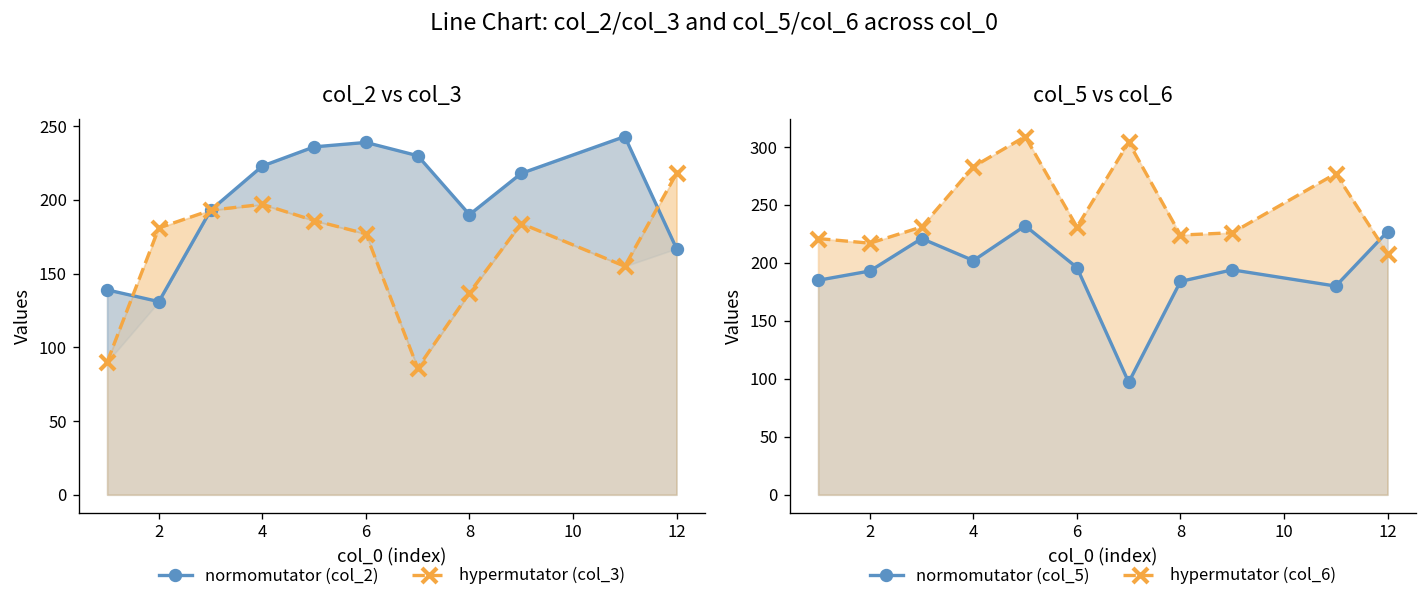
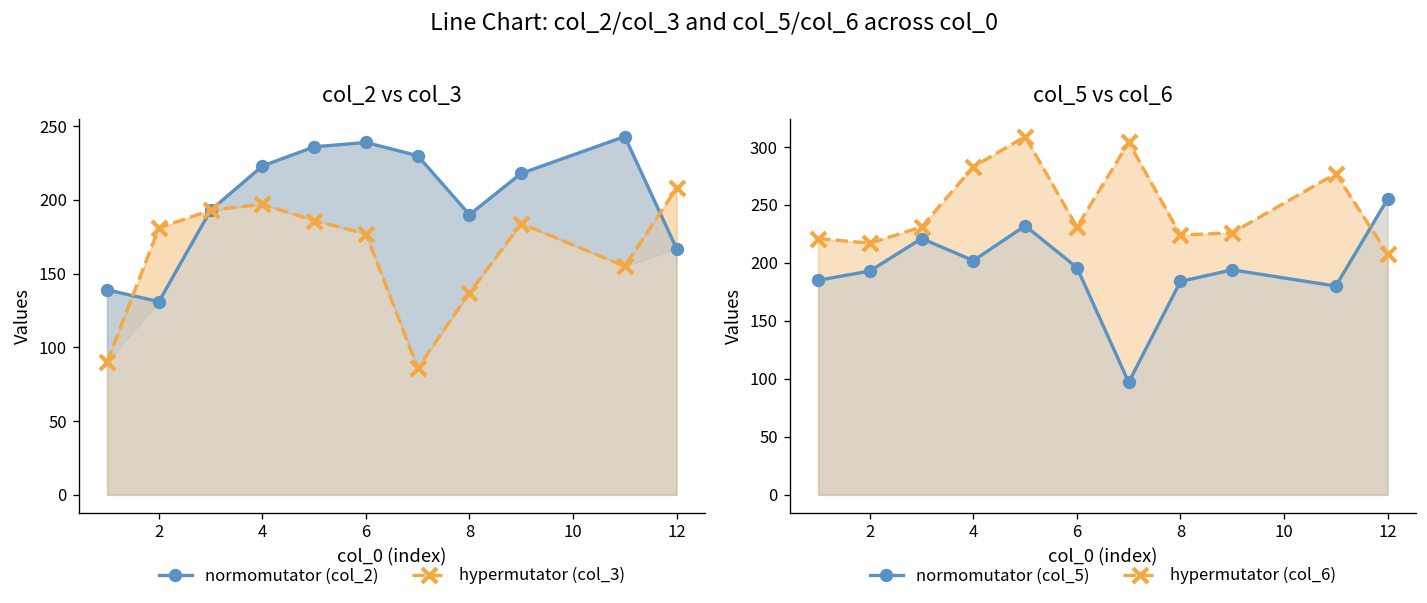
col_2 vs col_3, hypermutator (col_3), 12: 218 -> 208
col_5 vs col_6, normomutator (col_5), 12: 230 -> 260
